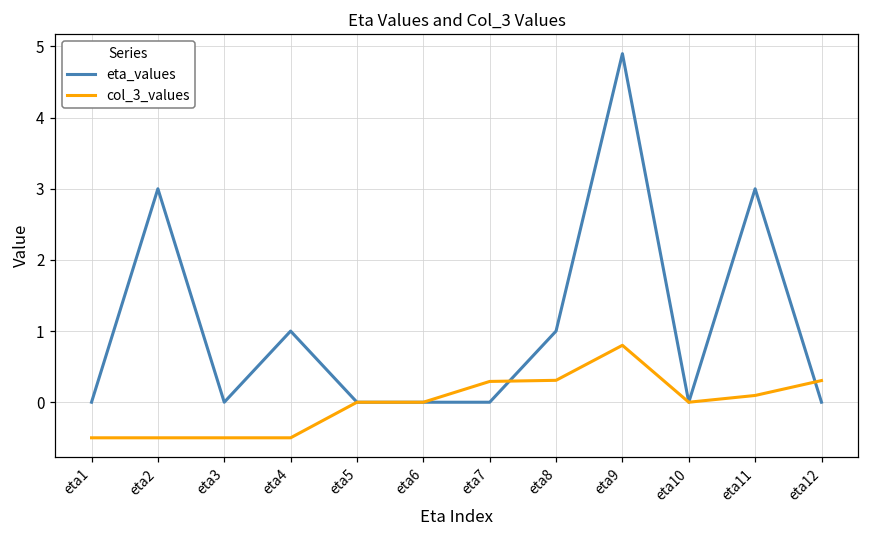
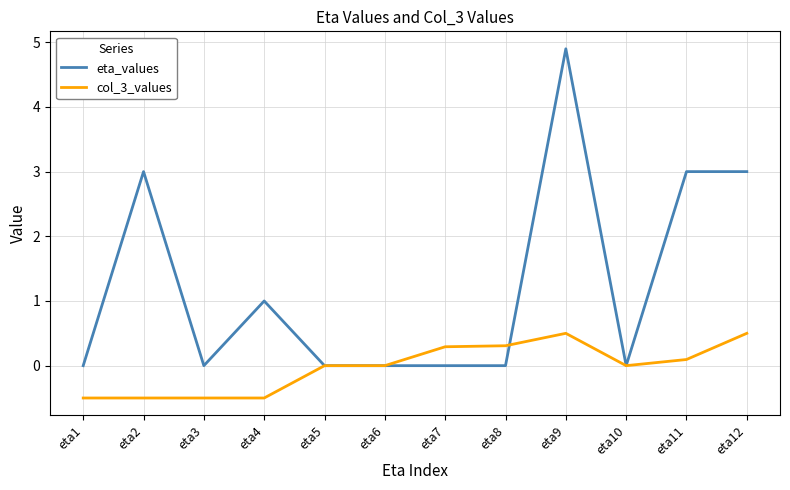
eta_values, eta8: 1 -> 0
col_3_values, eta9: 0.8 -> 0.5
eta_values, eta12: 0 -> 3
col_3_values, eta12: 0.3 -> 0.5
